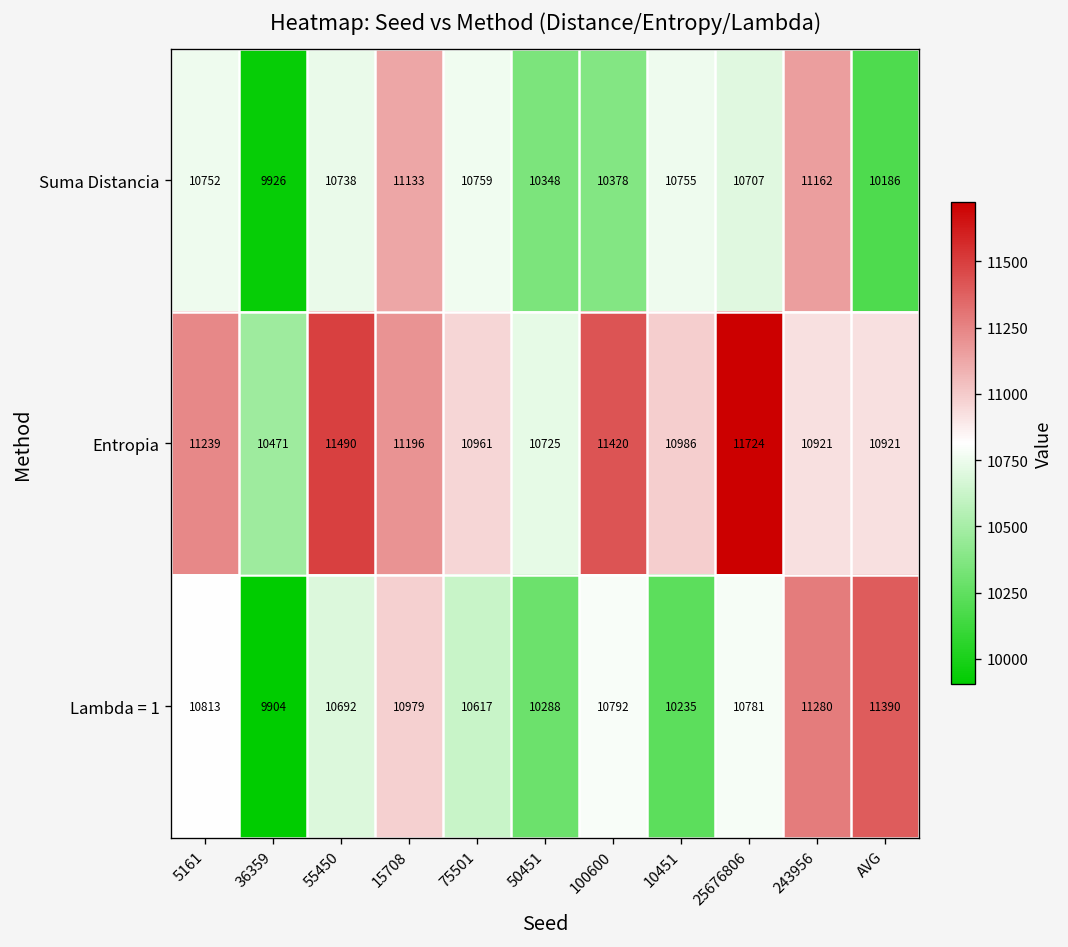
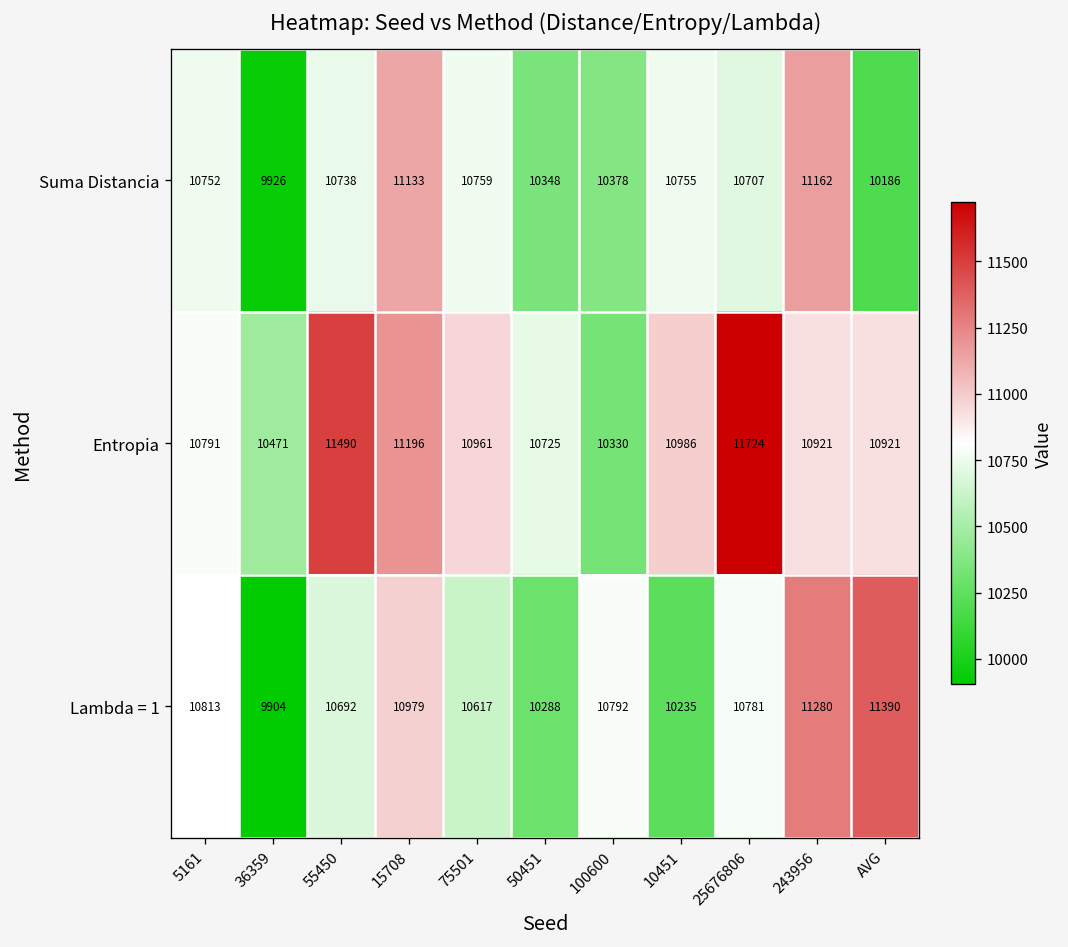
Entropia, 5161: 11239 -> 10791
Entropia, 100600: 11420 -> 10330
